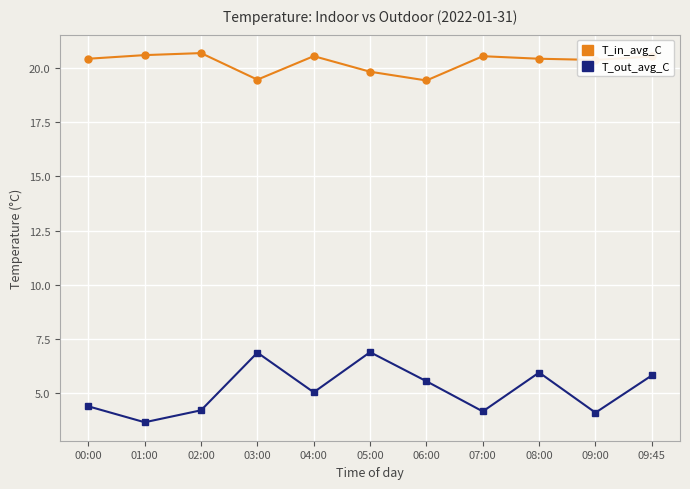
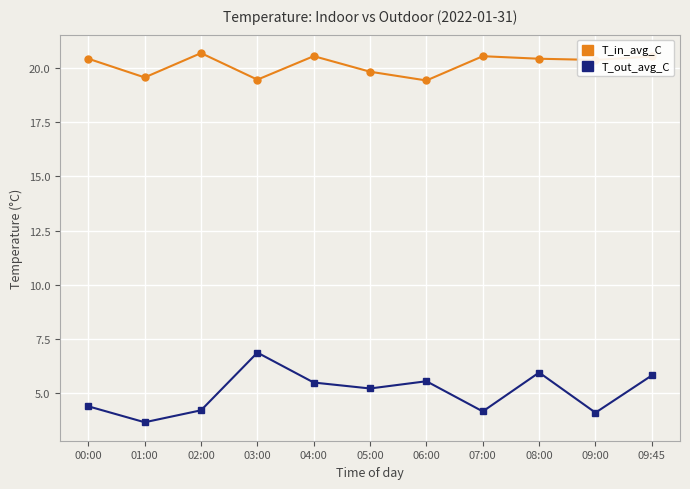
T_in_avg_C, 01:00: 20.6 -> 19.6
T_out_avg_C, 04:00: 5.0 -> 5.5
T_out_avg_C, 05:00: 6.9 -> 5.2
